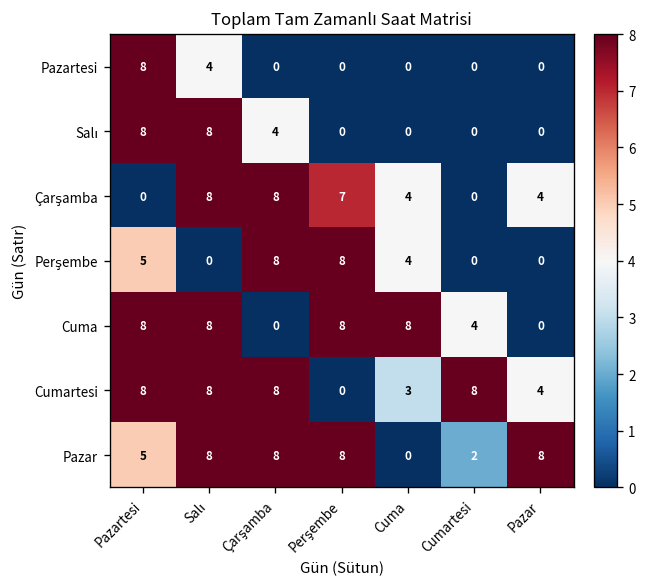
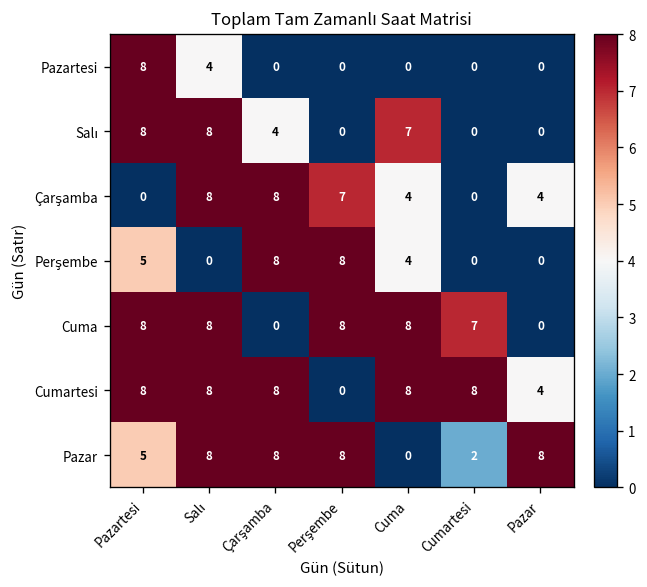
Salı, Cuma: 0 -> 7
Cuma, Cumartesi: 4 -> 7
Cumartesi, Cuma: 3 -> 8
